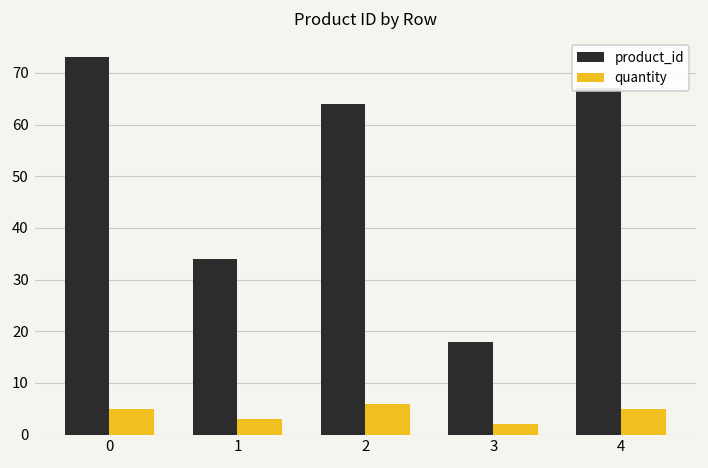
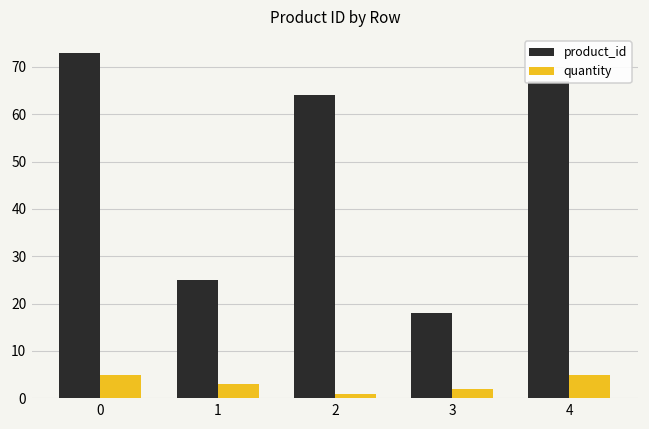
product_id, 1: 34 -> 25
quantity, 2: 6 -> 1
